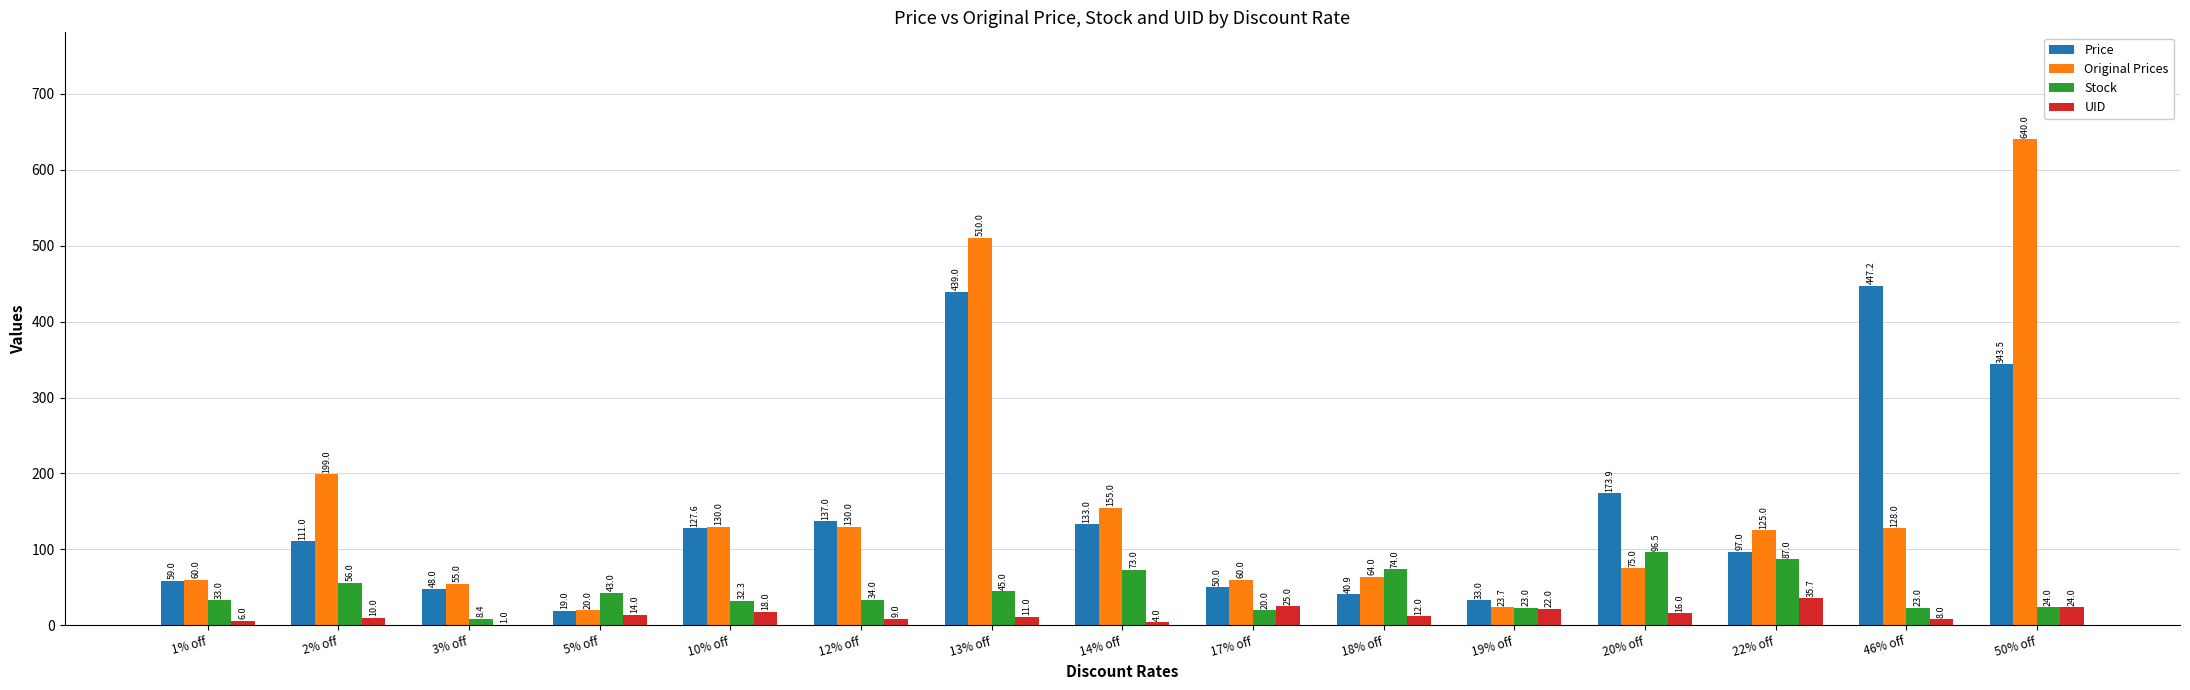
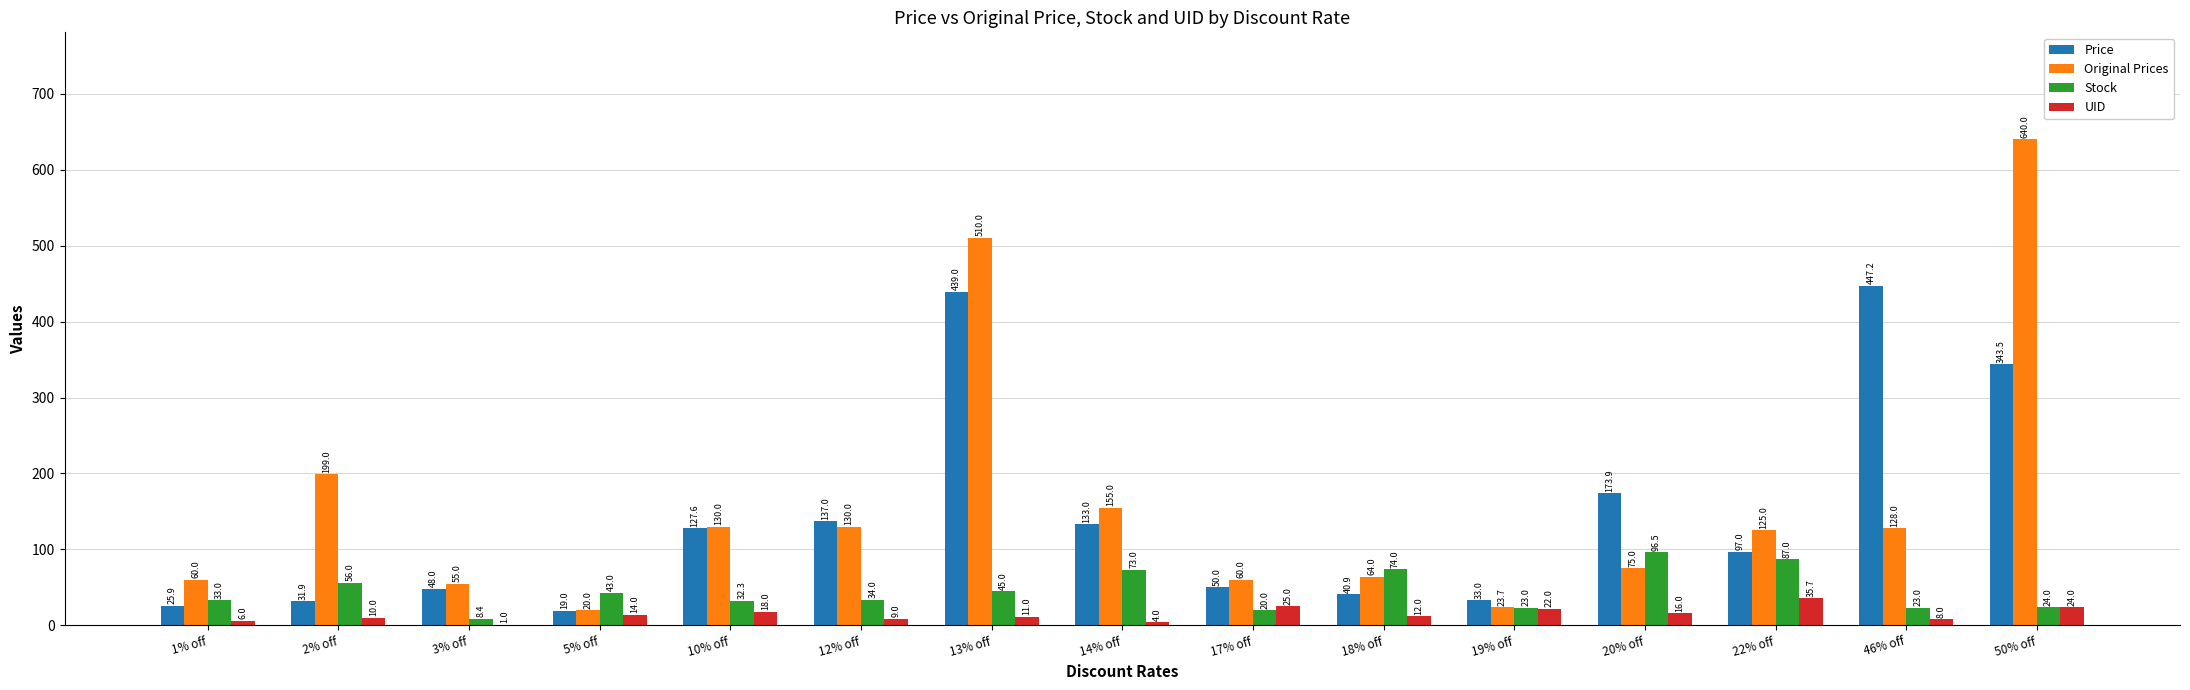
Price, 1% off: 59.0 -> 25.9
Price, 2% off: 111.0 -> 31.9
